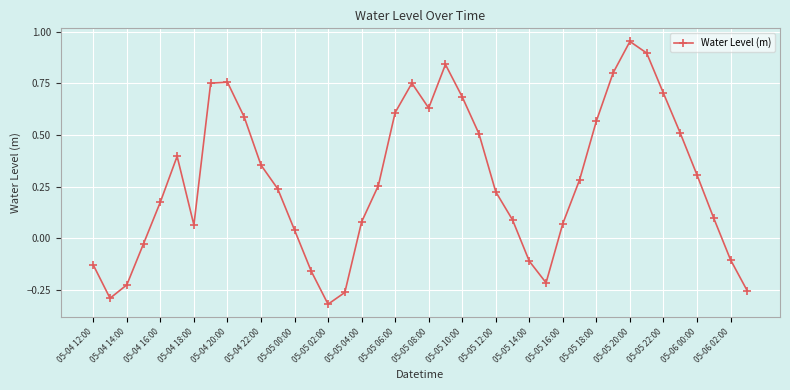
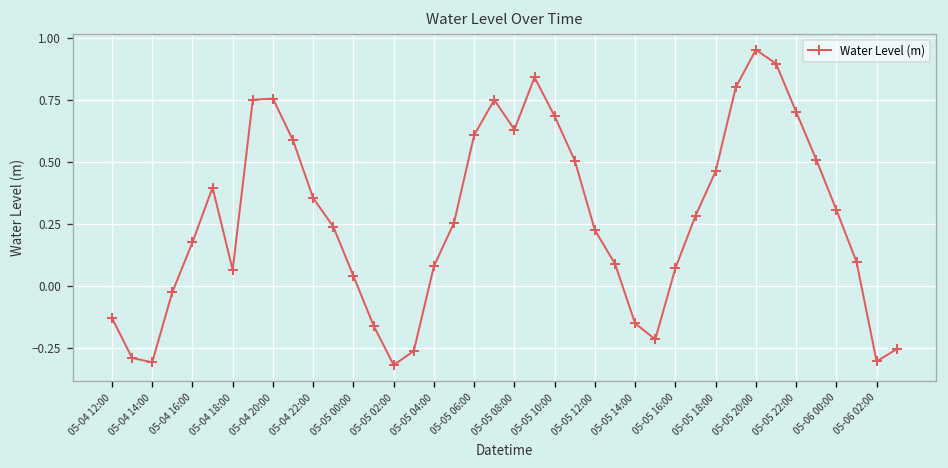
05-04 14:00: -0.23 -> -0.31
05-05 14:00: -0.11 -> -0.15
05-05 18:00: 0.57 -> 0.46
05-06 02:00: -0.10 -> -0.30
